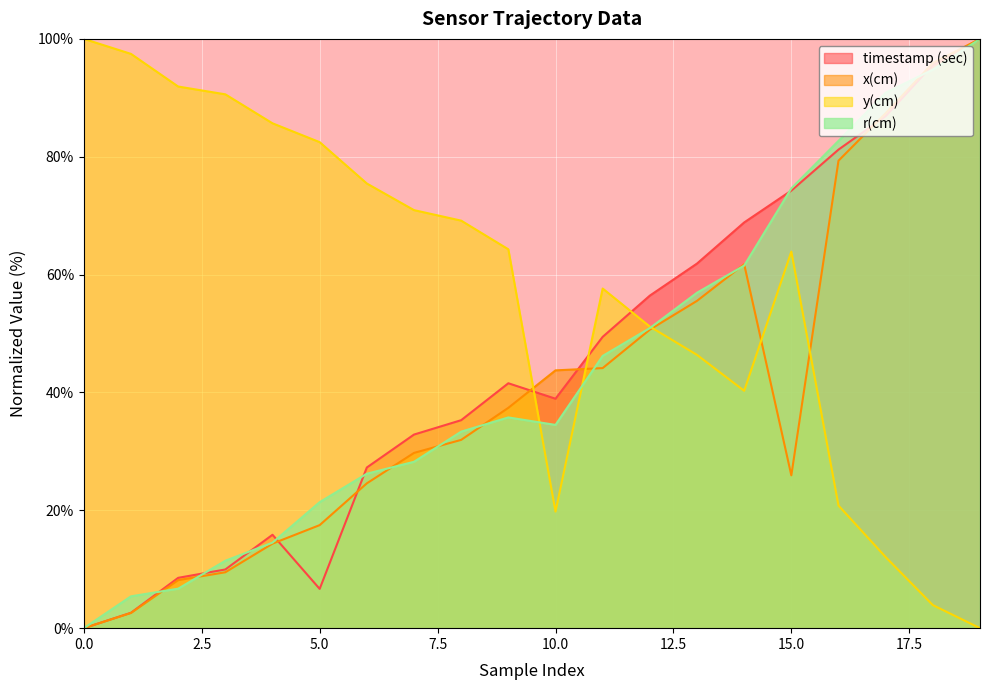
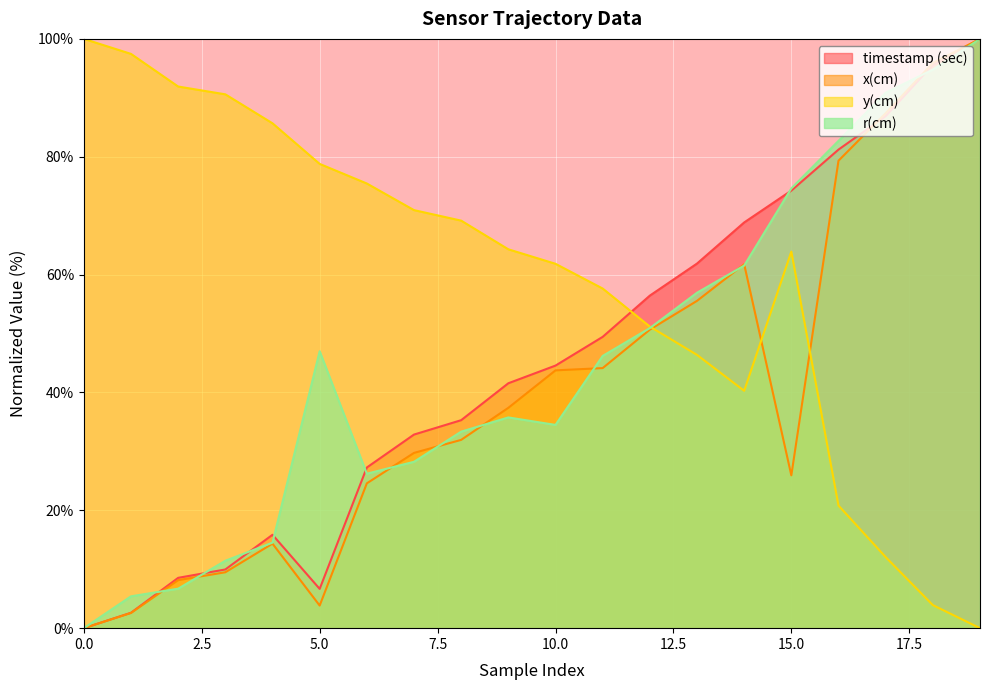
x(cm), 5.0: 17% -> 4%
y(cm), 5.0: 82% -> 79%
r(cm), 5.0: 21% -> 47%
timestamp (sec), 10.0: 39% -> 45%
y(cm), 10.0: 20% -> 62%
